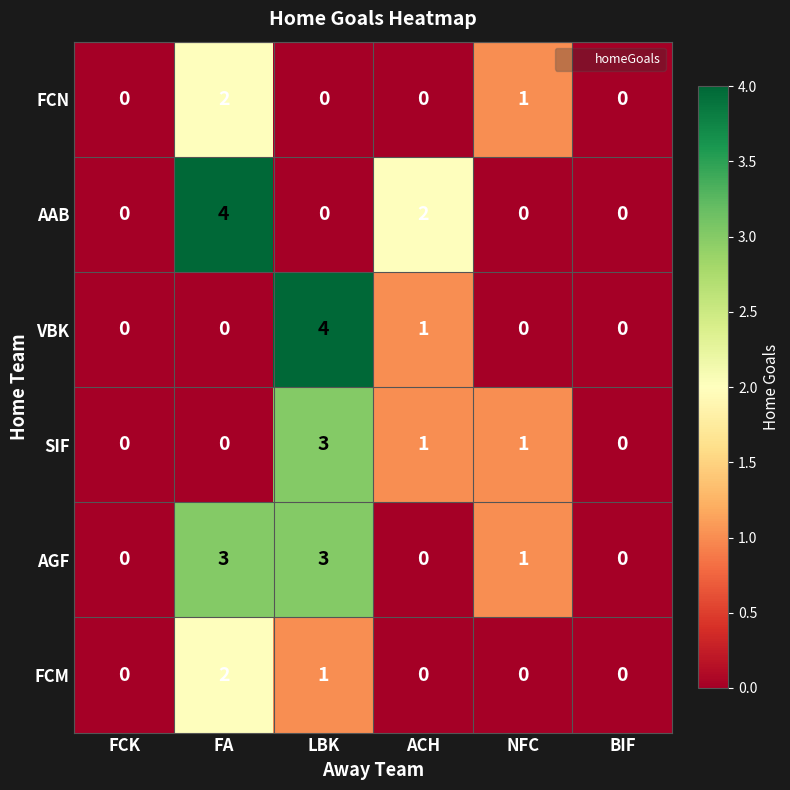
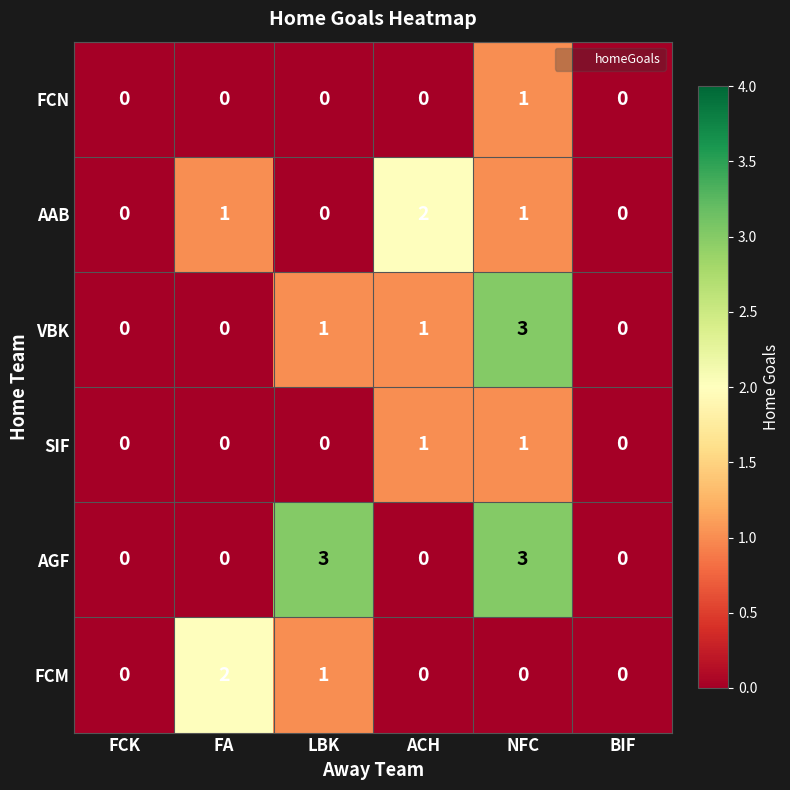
FCN, FA: 2 -> 0
AAB, FA: 4 -> 1
AAB, NFC: 0 -> 1
VBK, LBK: 4 -> 1
VBK, NFC: 0 -> 3
SIF, LBK: 3 -> 0
AGF, FA: 3 -> 0
AGF, NFC: 1 -> 3
